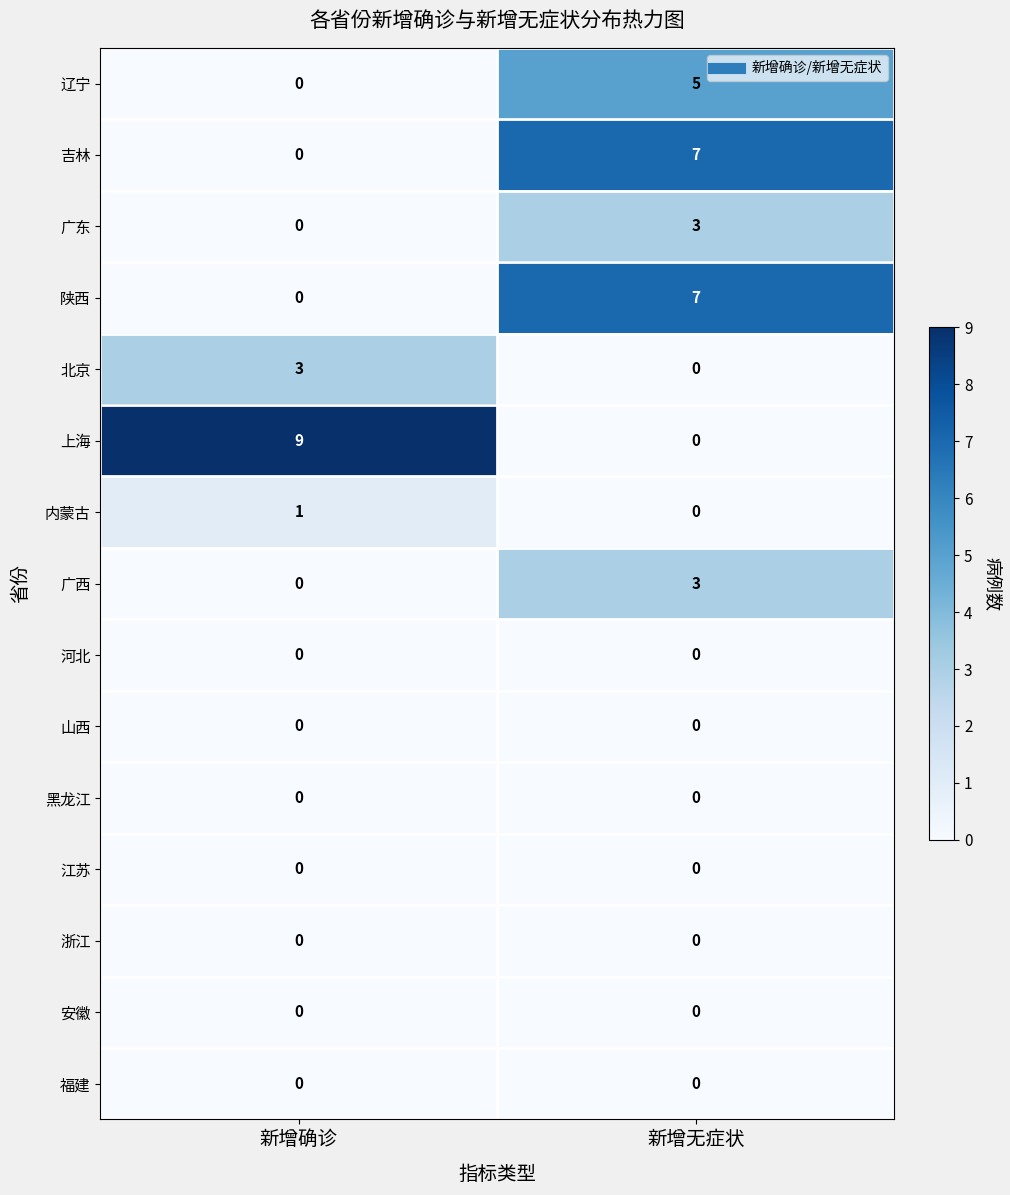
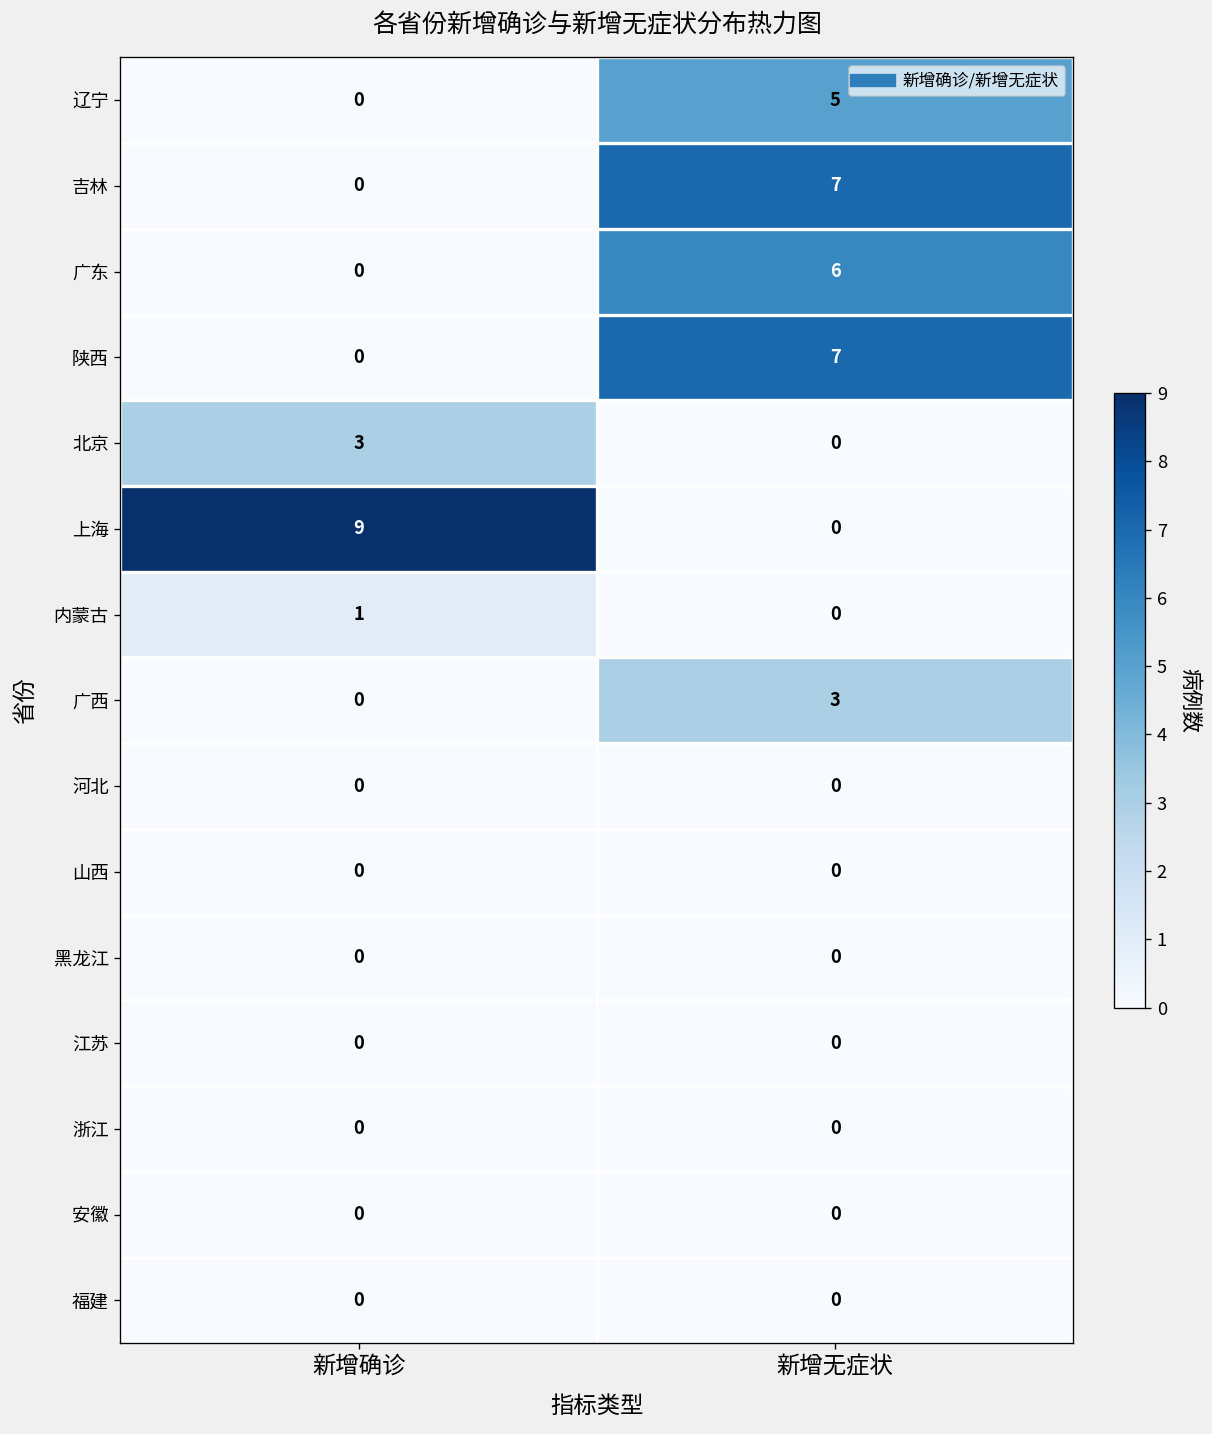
广东, 新增无症状: 3 -> 6
